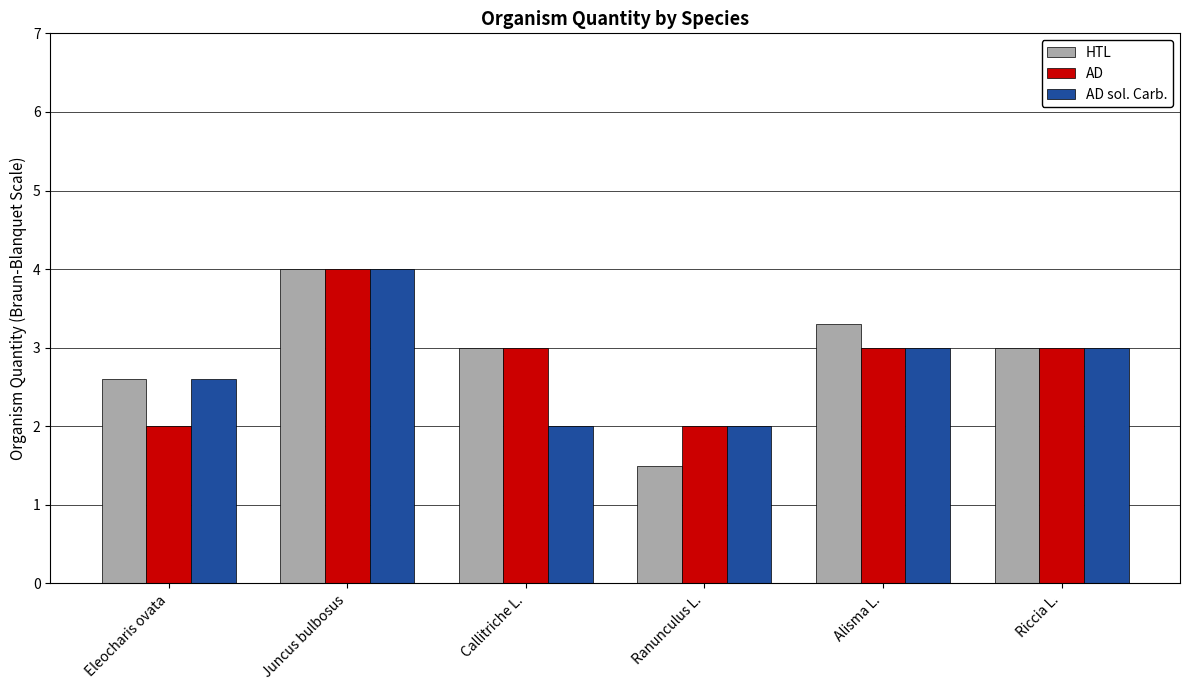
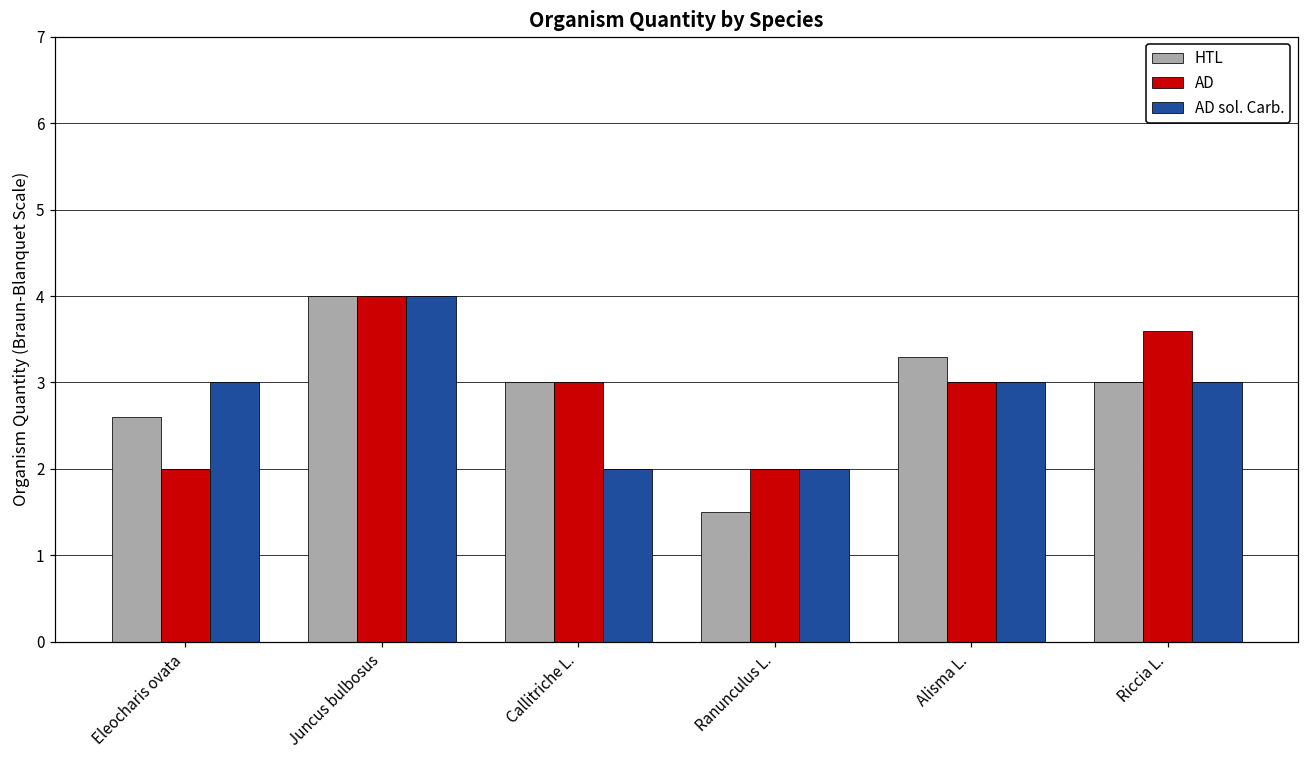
AD sol. Carb., Eleocharis ovata: 2.6 -> 3.0
AD, Riccia L.: 3.0 -> 3.6
